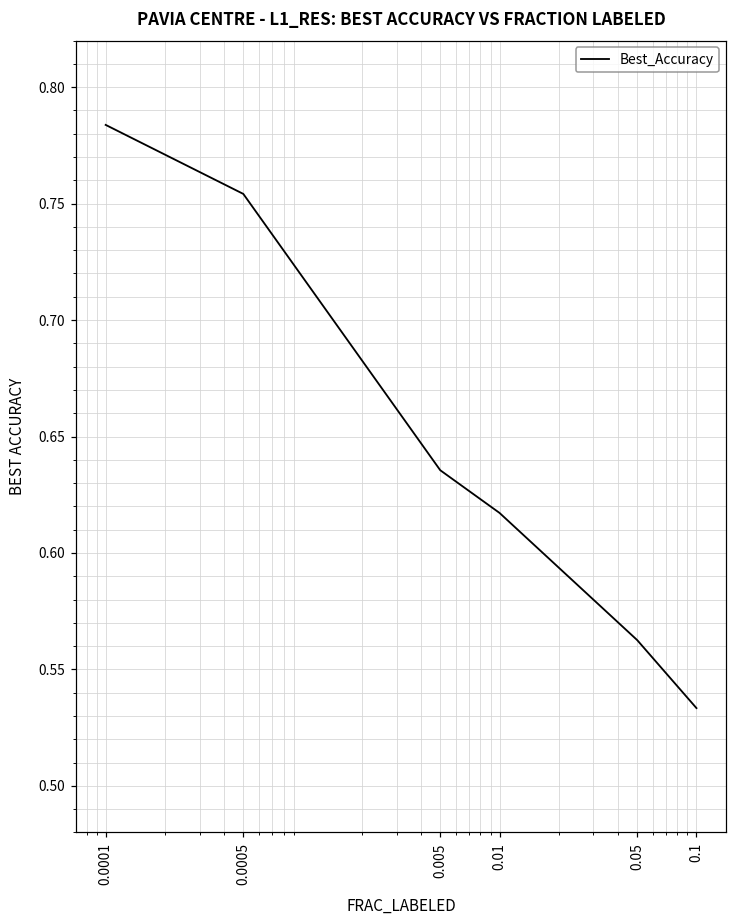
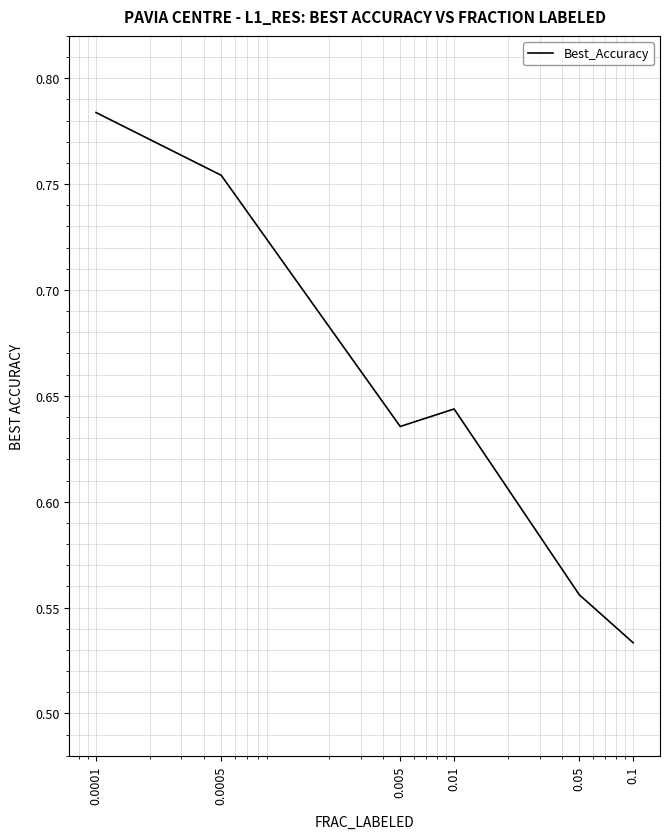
0.01: 0.617 -> 0.644
0.05: 0.563 -> 0.556
